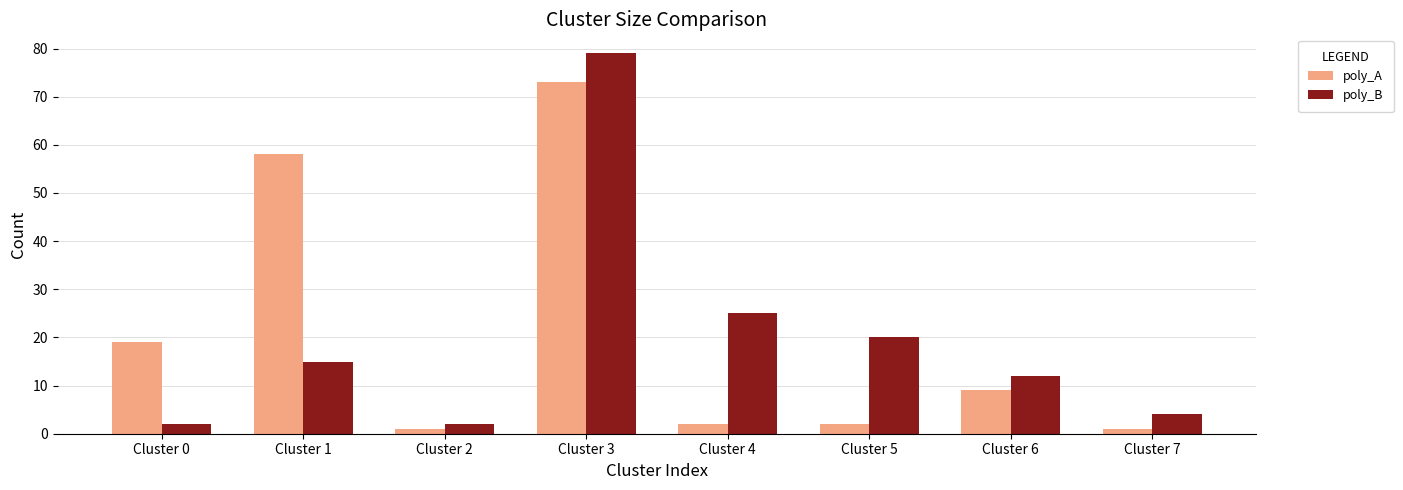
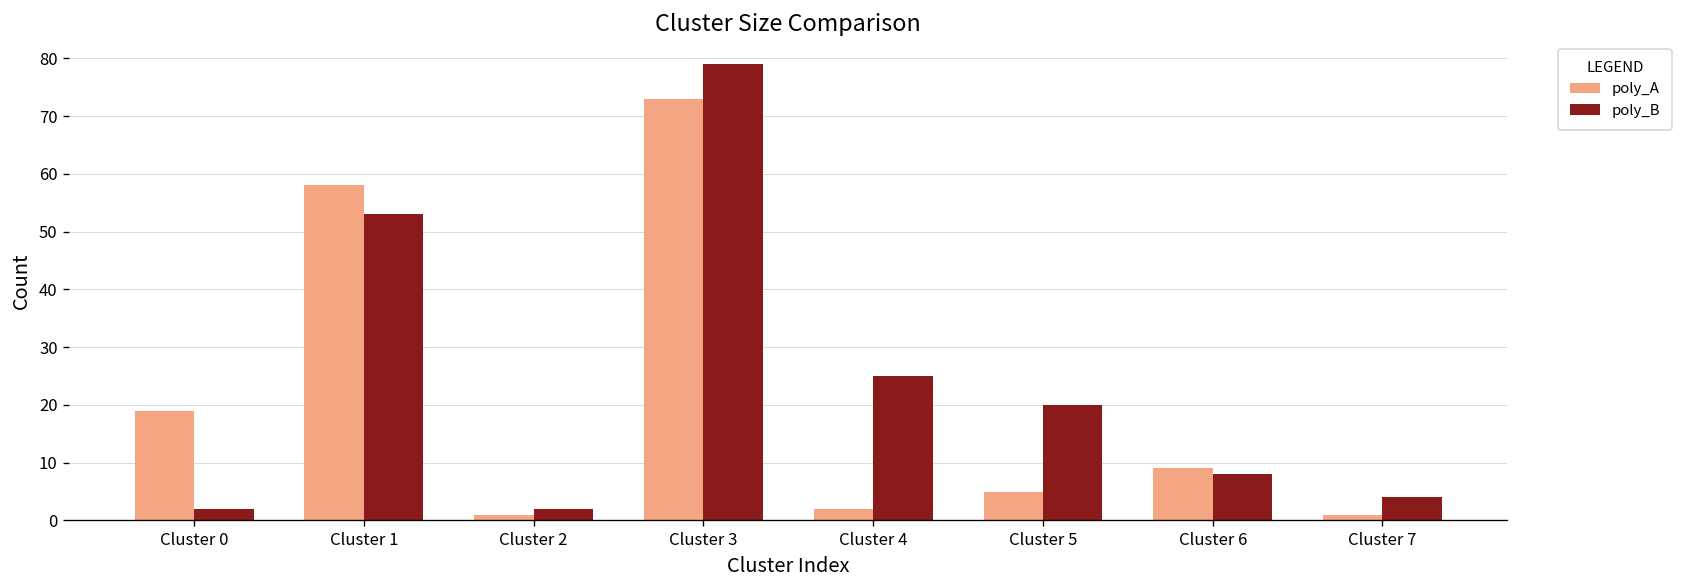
poly_B, Cluster 1: 15 -> 53
poly_A, Cluster 5: 2 -> 5
poly_B, Cluster 6: 12 -> 8
